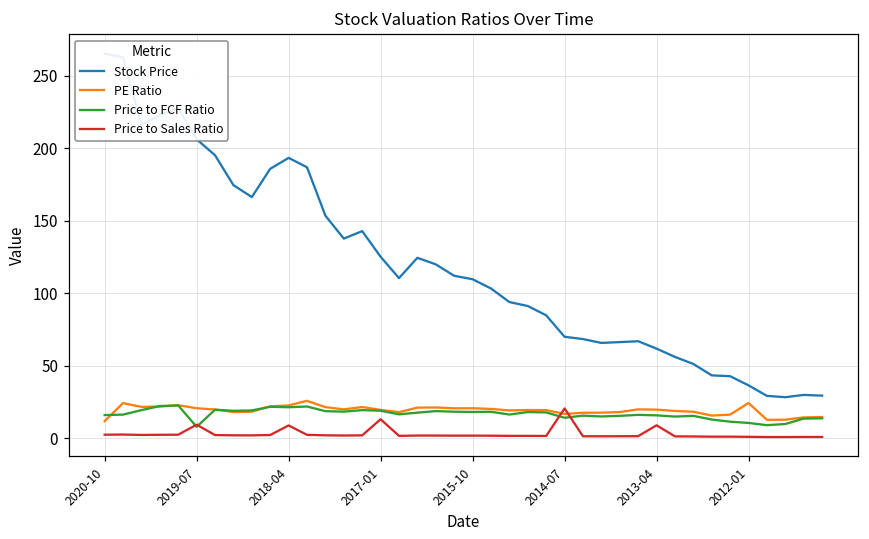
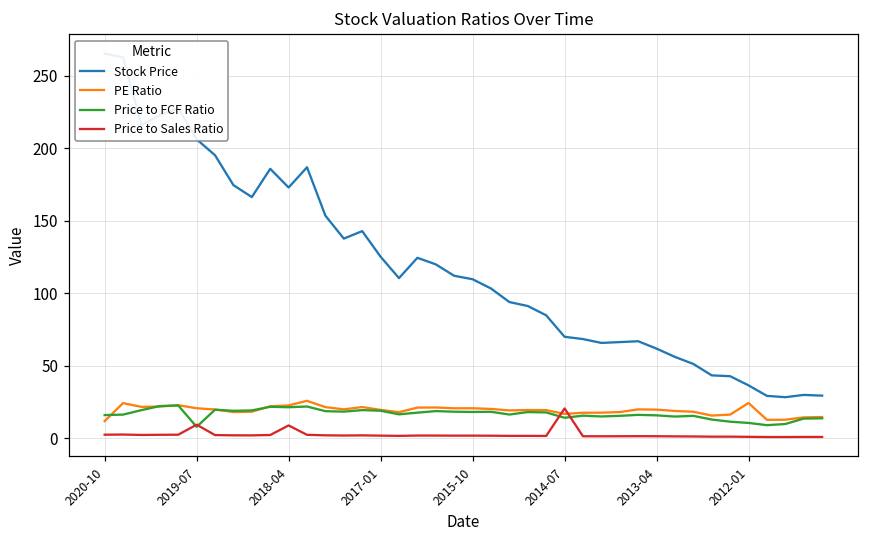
Stock Price, 2018-04: 193 -> 173
Price to Sales Ratio, 2017-01: 13 -> 2
Price to Sales Ratio, 2013-04: 9 -> 1
